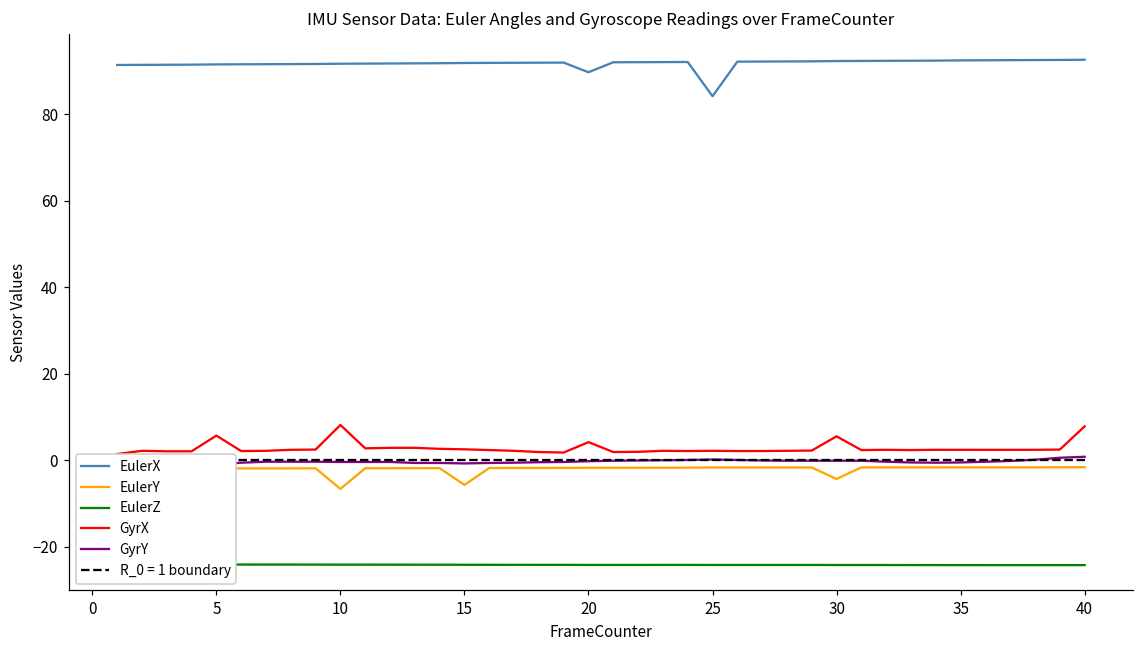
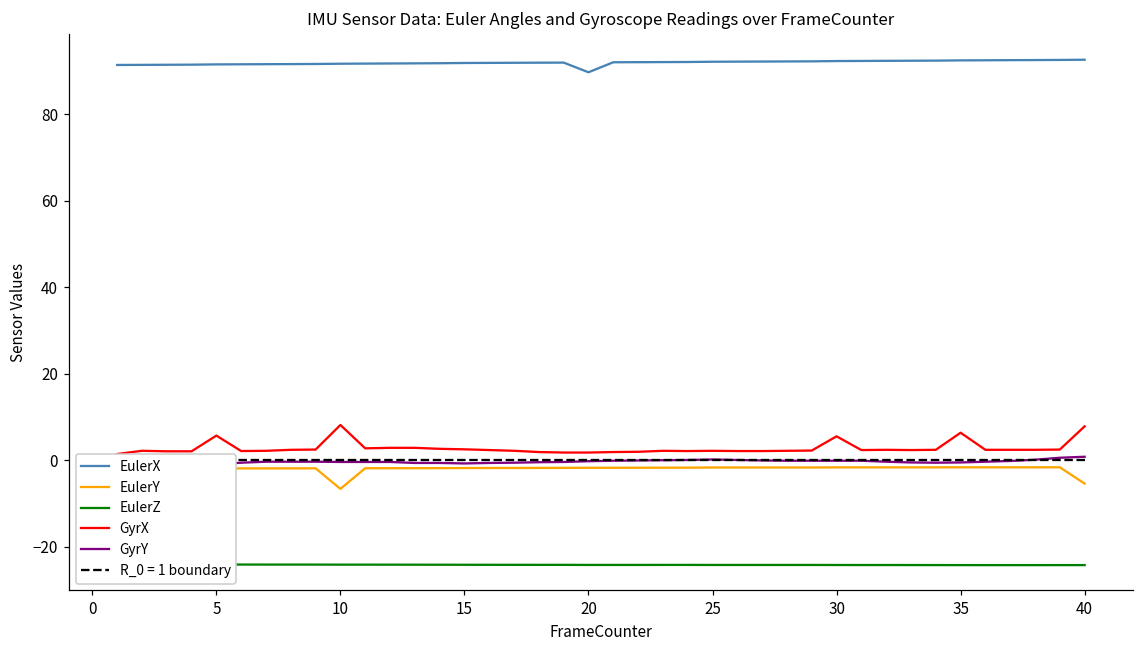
EulerY, 15: -6 -> -2
GyrX, 20: 4 -> 2
EulerX, 25: 84 -> 92
EulerY, 30: -4 -> -2
GyrX, 35: 2 -> 6
EulerY, 40: -2 -> -5
